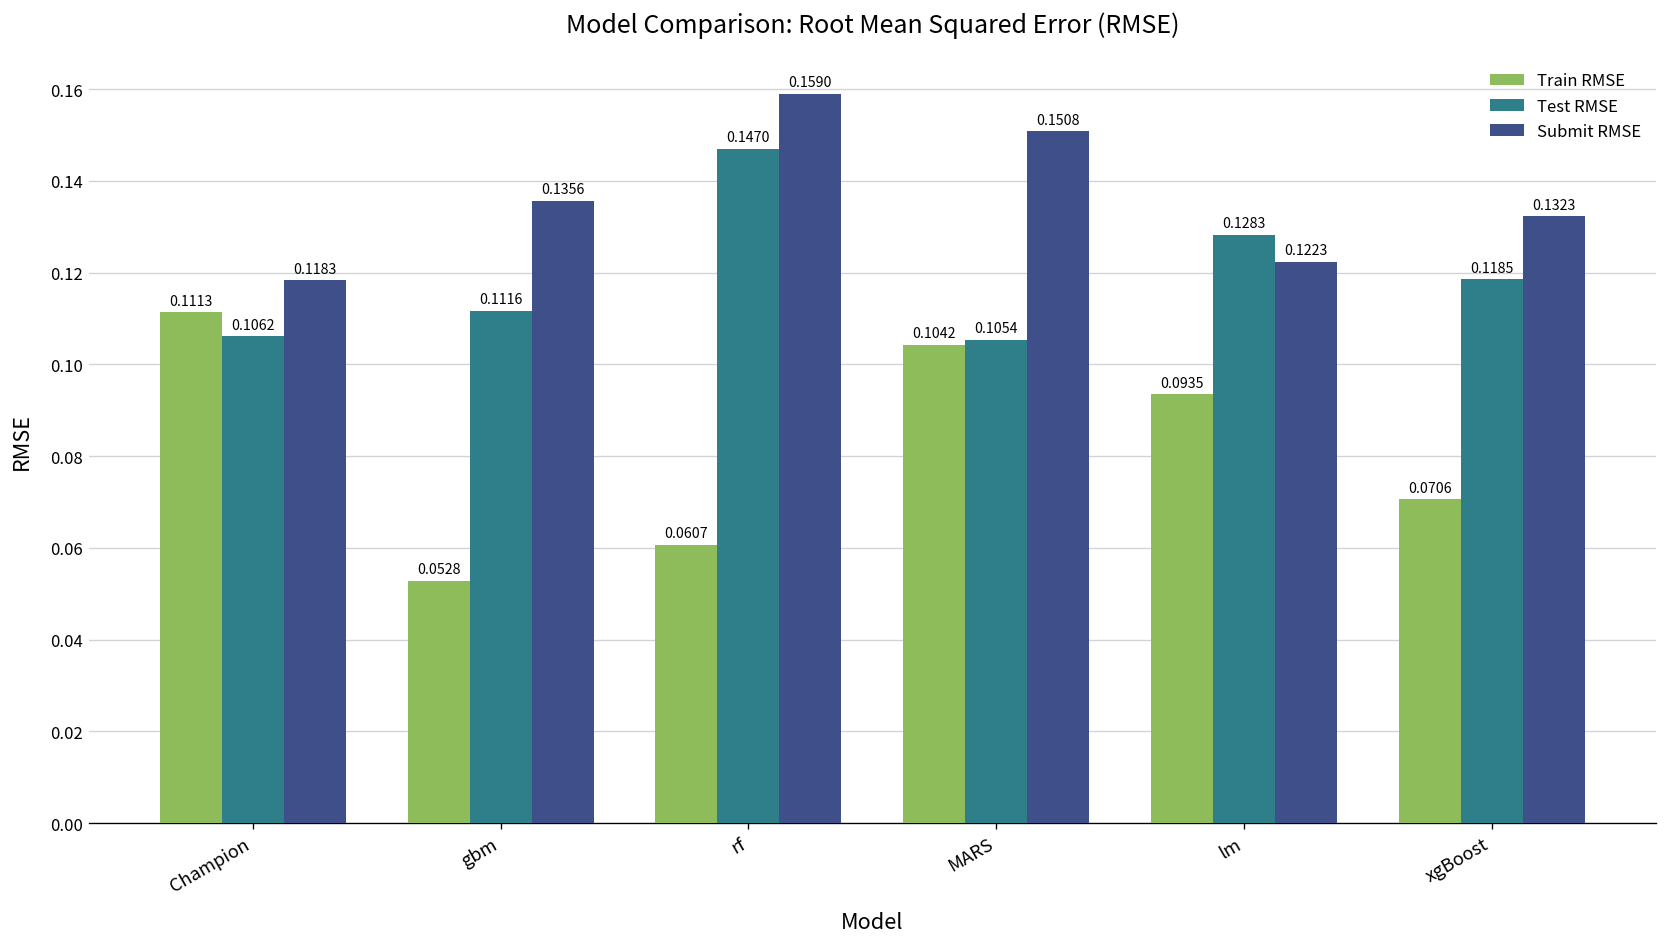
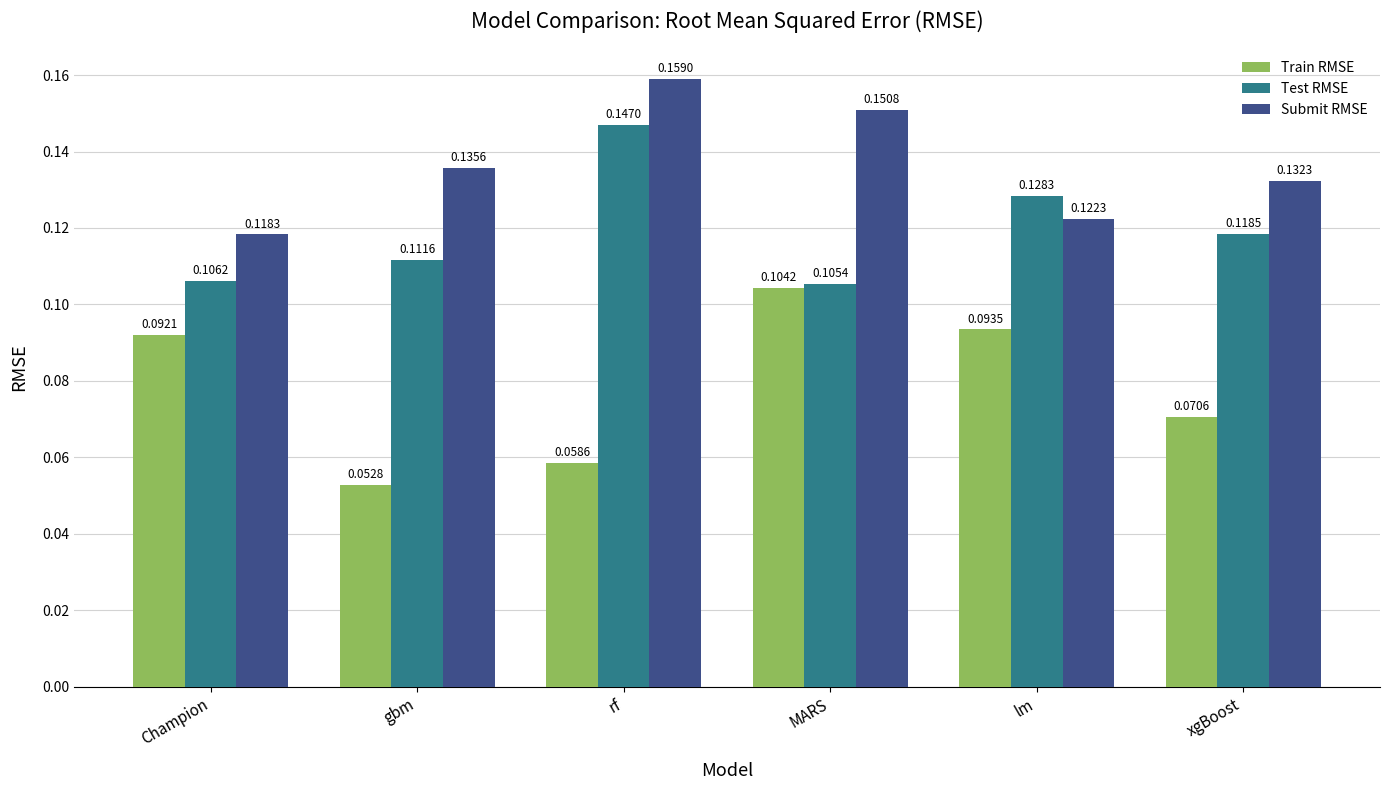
Train RMSE, Champion: 0.1113 -> 0.0921
Train RMSE, rf: 0.0607 -> 0.0586
